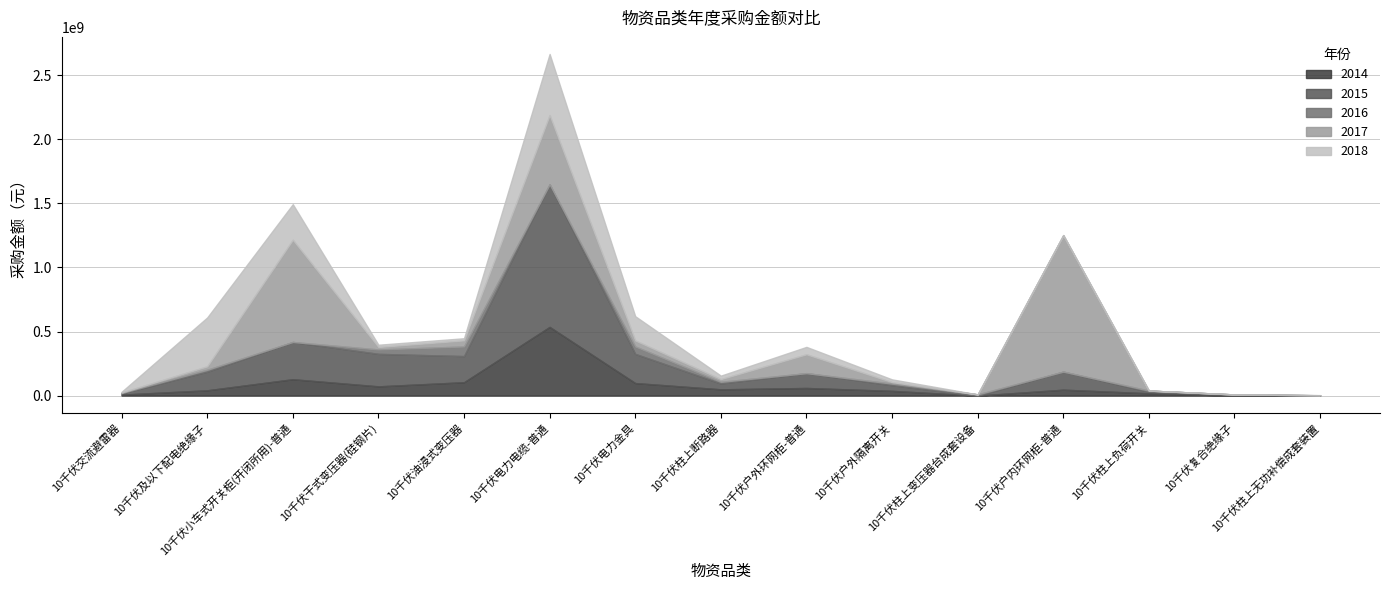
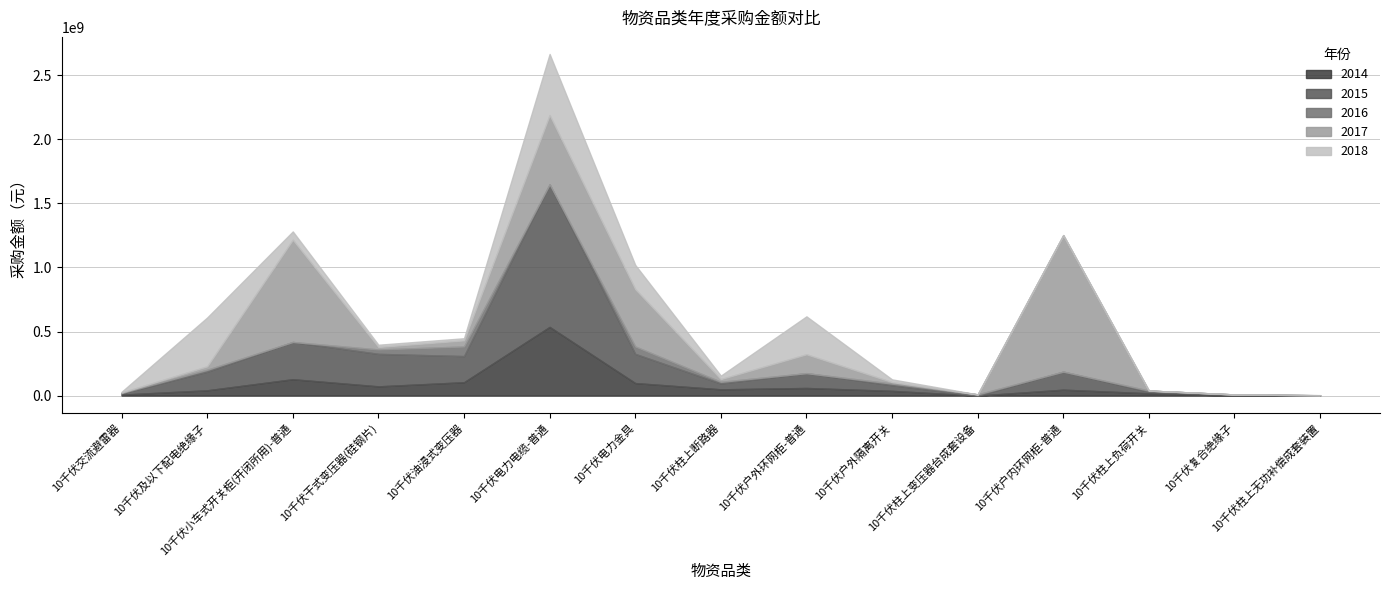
2018, 10千伏小车式开关柜(开闭所用)-普通: 280000000 -> 70000000
2017, 10千伏电力金具: 50000000 -> 450000000
2018, 10千伏户外环网柜-普通: 60000000 -> 300000000
